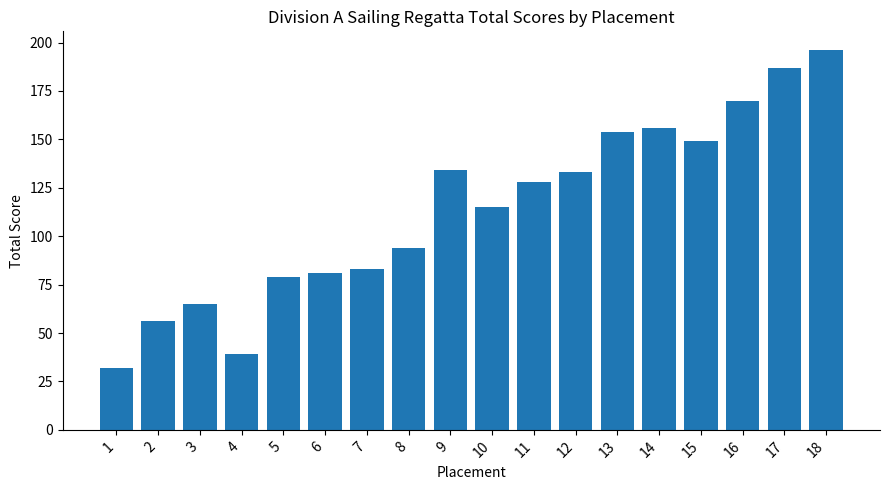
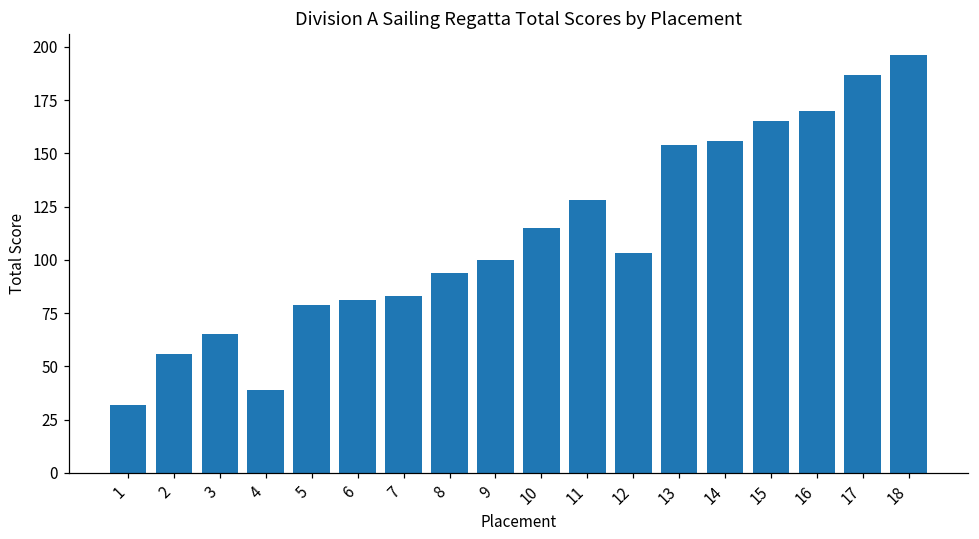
9: 134 -> 100
12: 133 -> 103
15: 149 -> 165
